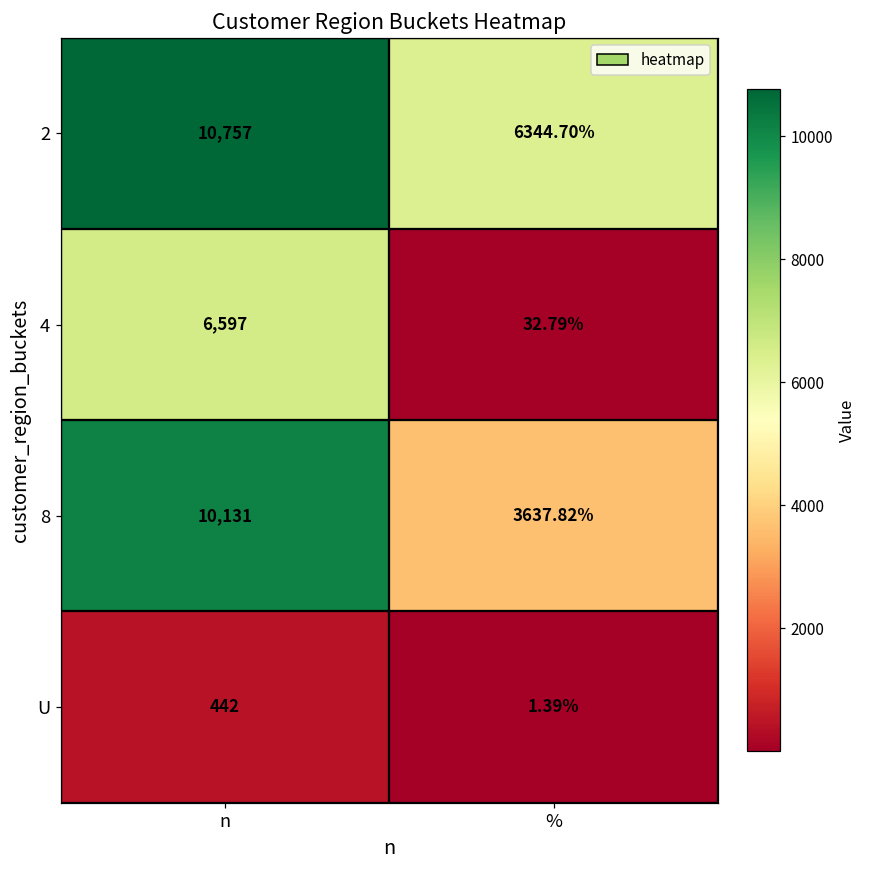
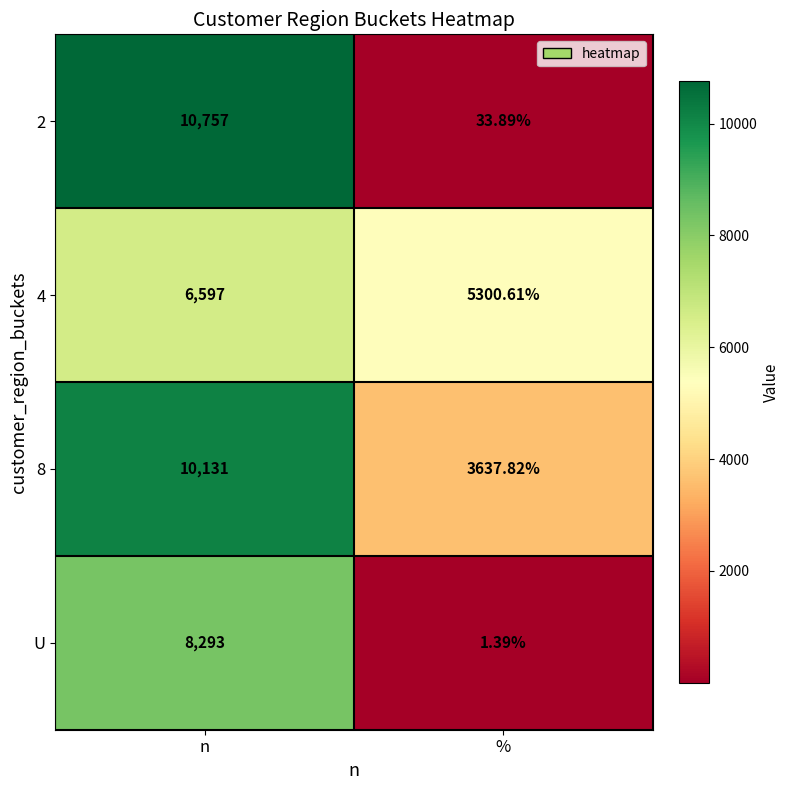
2, %: 6344.70% -> 33.89%
4, %: 32.79% -> 5300.61%
U, n: 442 -> 8,293
